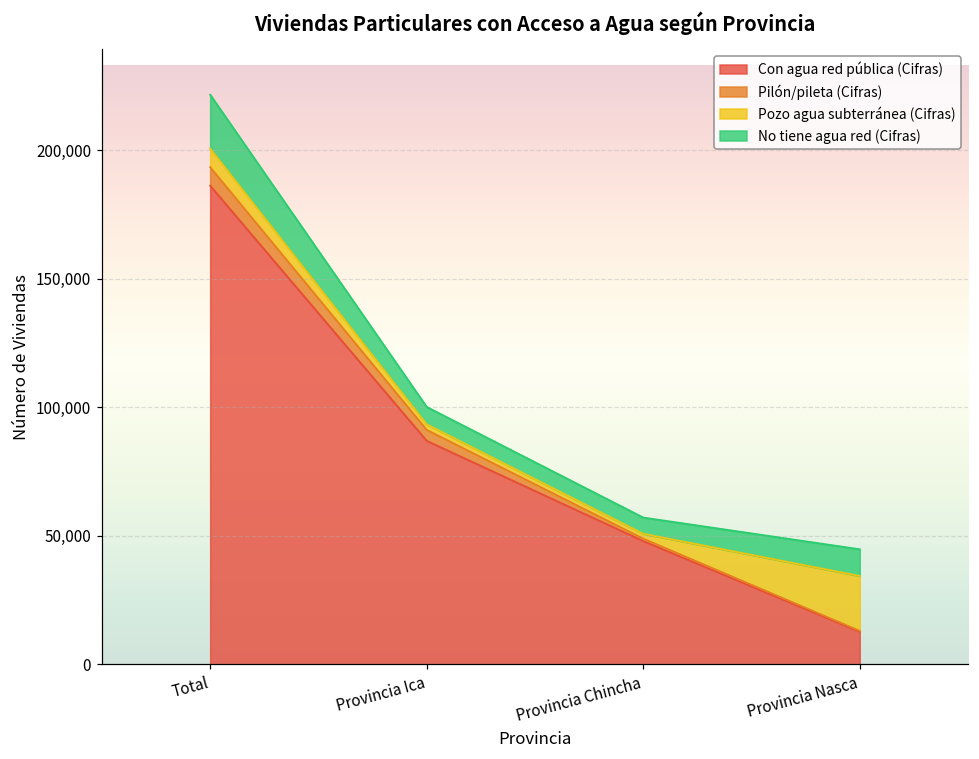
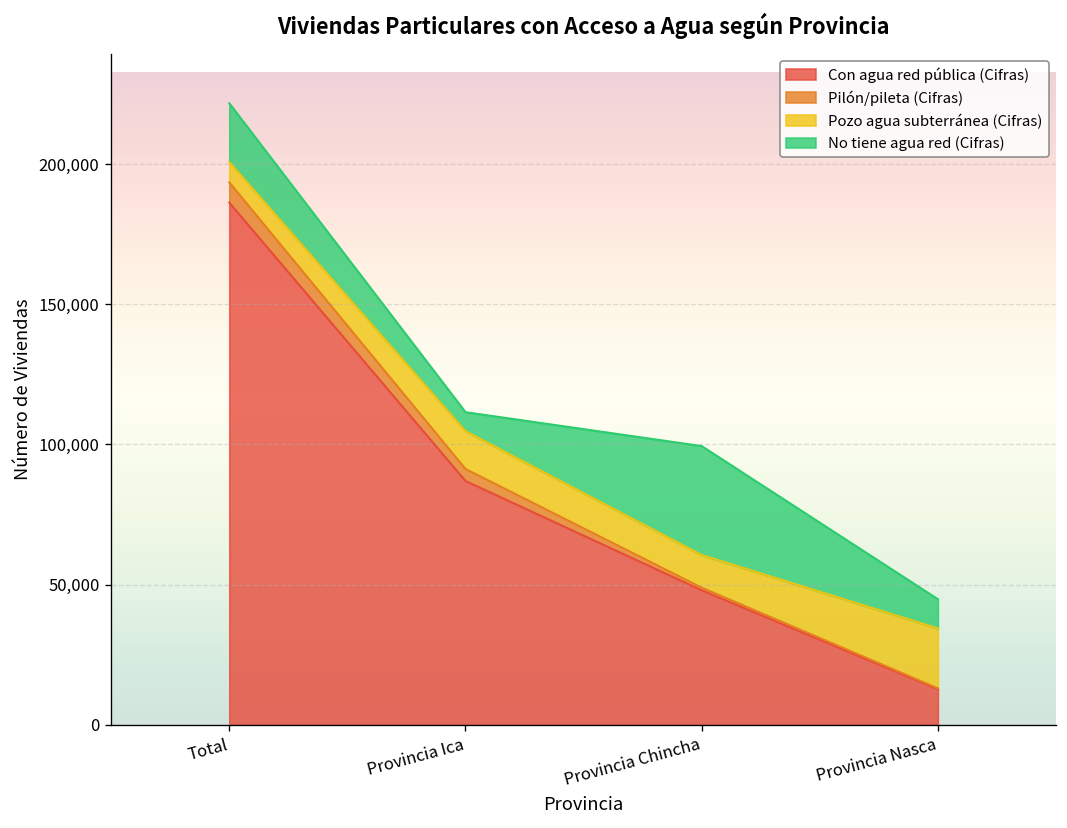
Pozo agua subterránea (Cifras), Provincia Ica: 2,000 -> 14,000
Pozo agua subterránea (Cifras), Provincia Chincha: 2,000 -> 12,000
No tiene agua red (Cifras), Provincia Chincha: 6,000 -> 39,000
